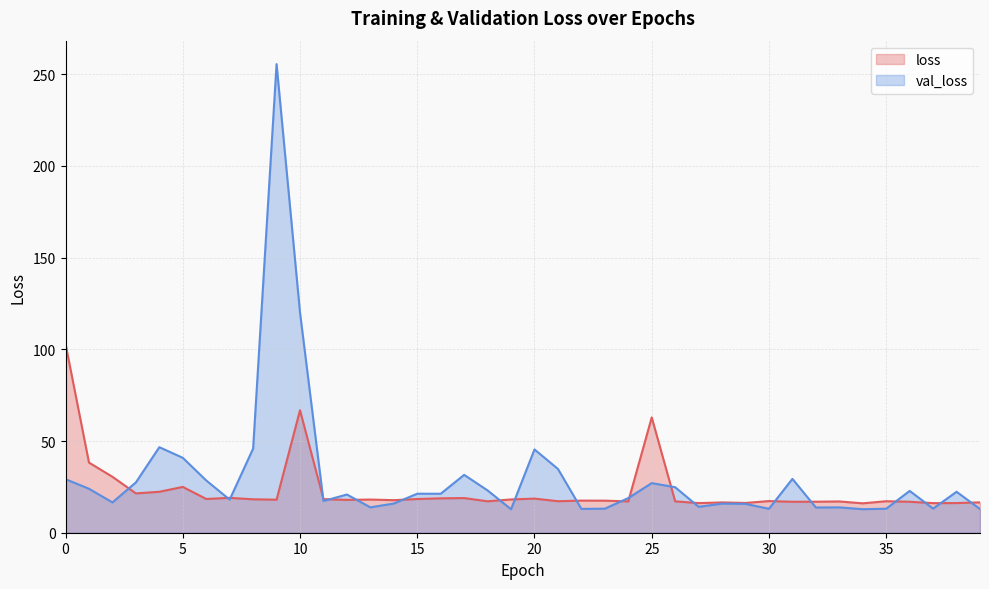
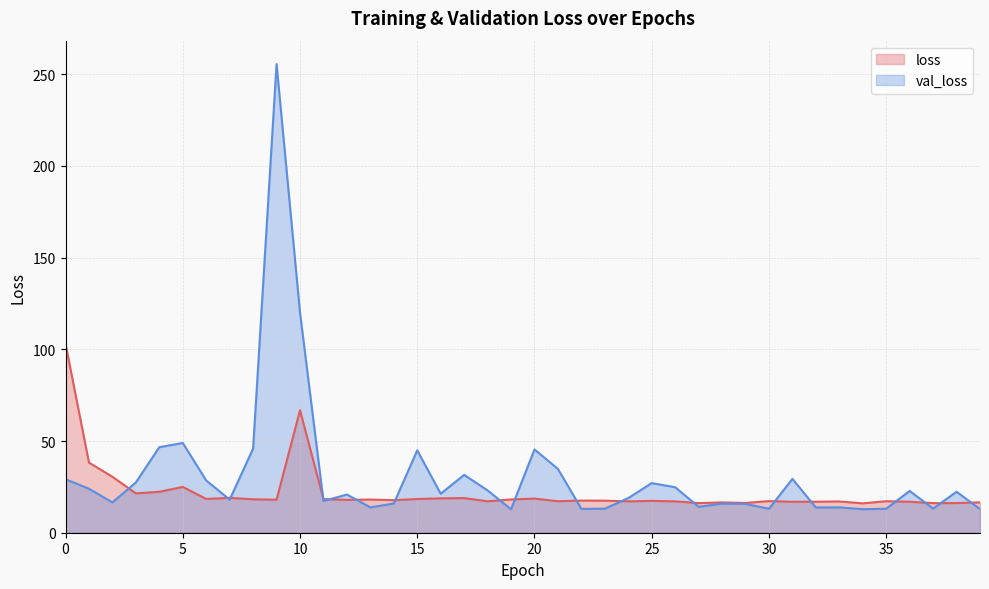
val_loss, 5: 41 -> 49
val_loss, 15: 21 -> 45
loss, 25: 63 -> 17
